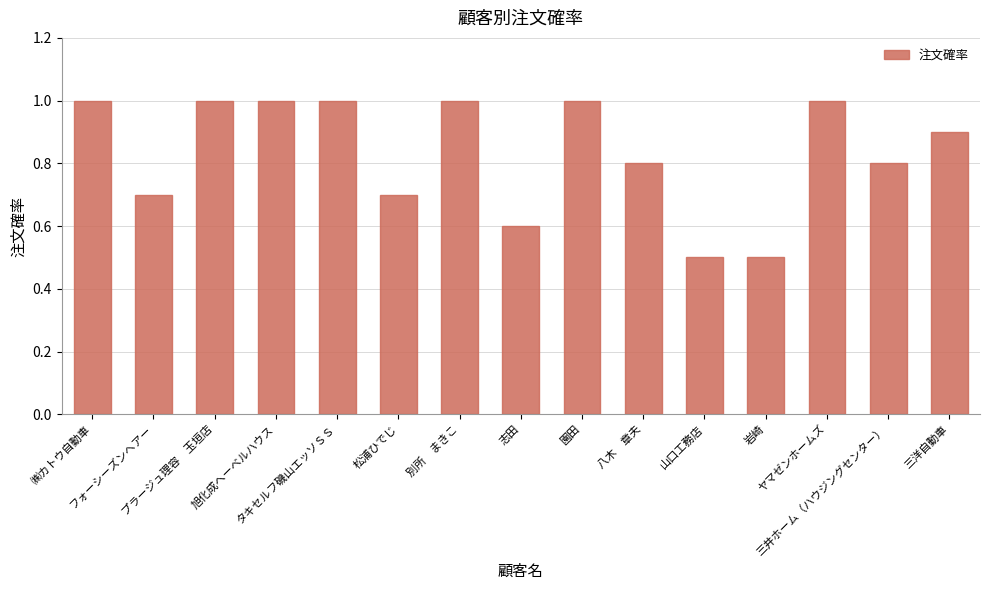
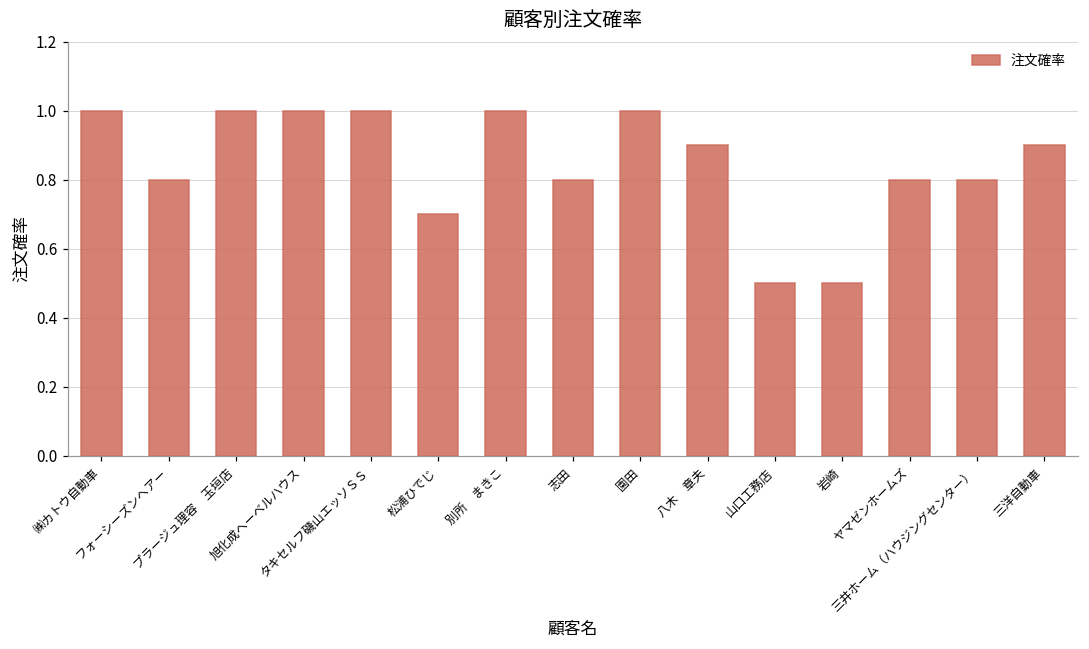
フォーシーズンヘアー: 0.7 -> 0.8
志田: 0.6 -> 0.8
八木 章夫: 0.8 -> 0.9
ヤマゼンホームズ: 1.0 -> 0.8
